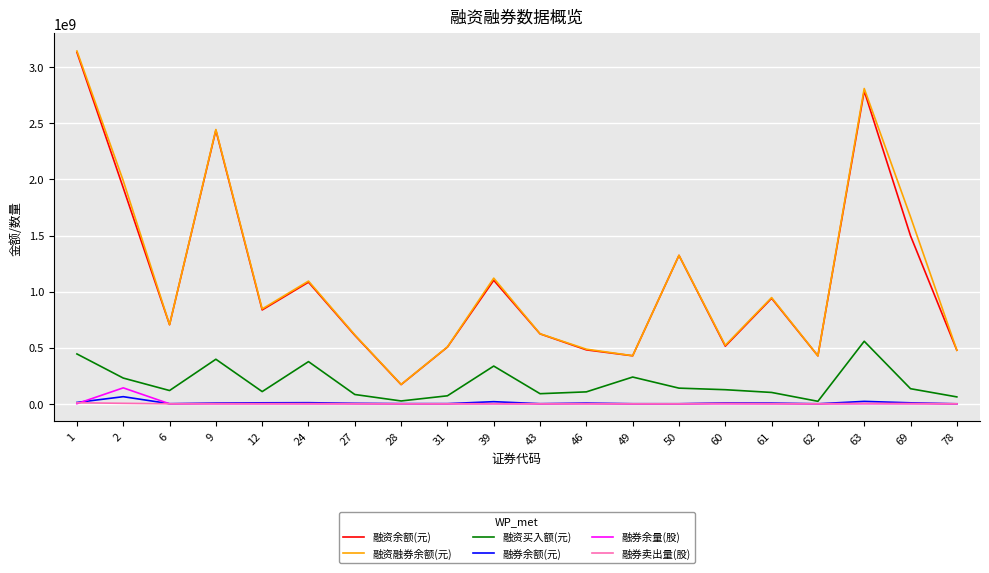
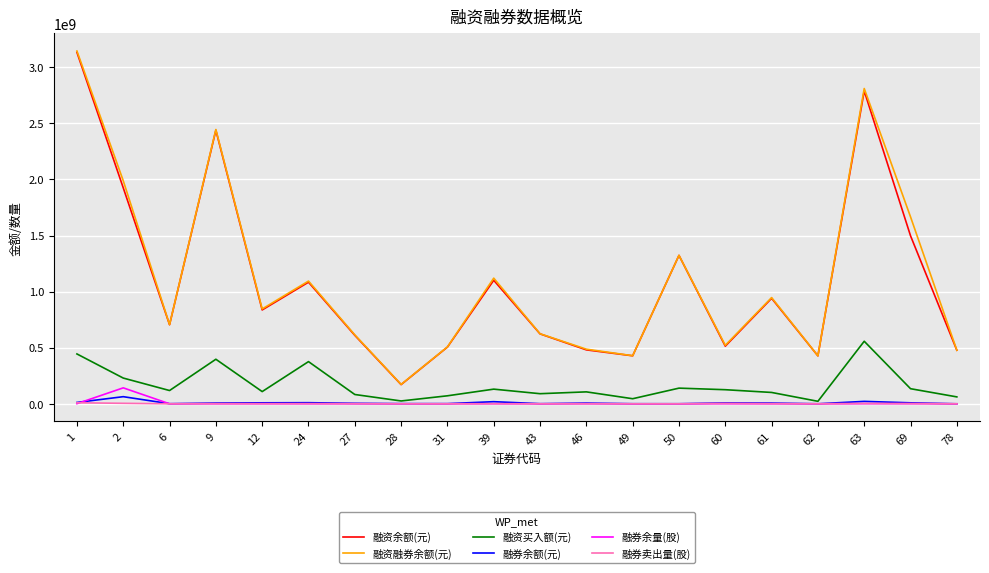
融资买入额(元), 39: 340000000 -> 130000000
融资买入额(元), 49: 240000000 -> 50000000
